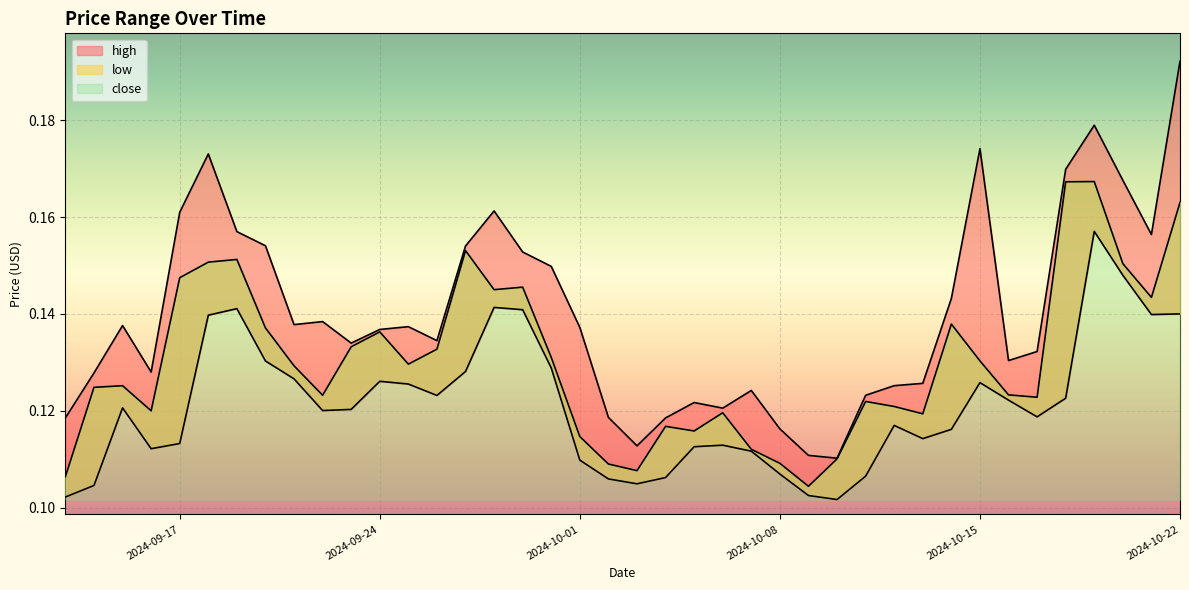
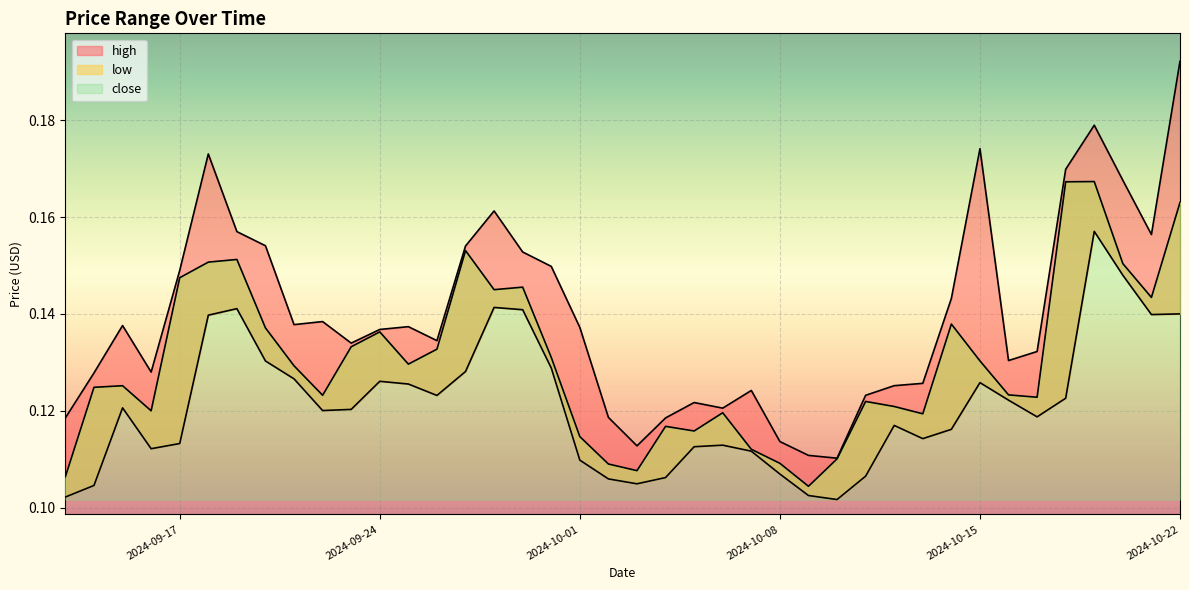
high, 2024-09-17: 0.161 -> 0.149
high, 2024-10-08: 0.116 -> 0.114
